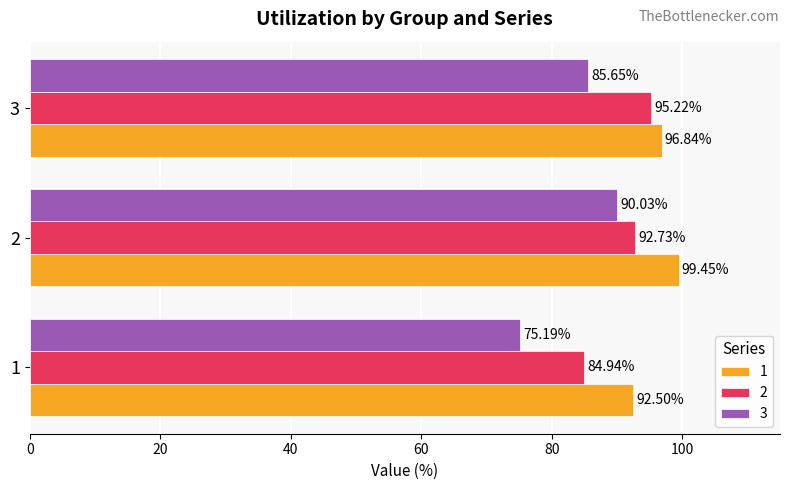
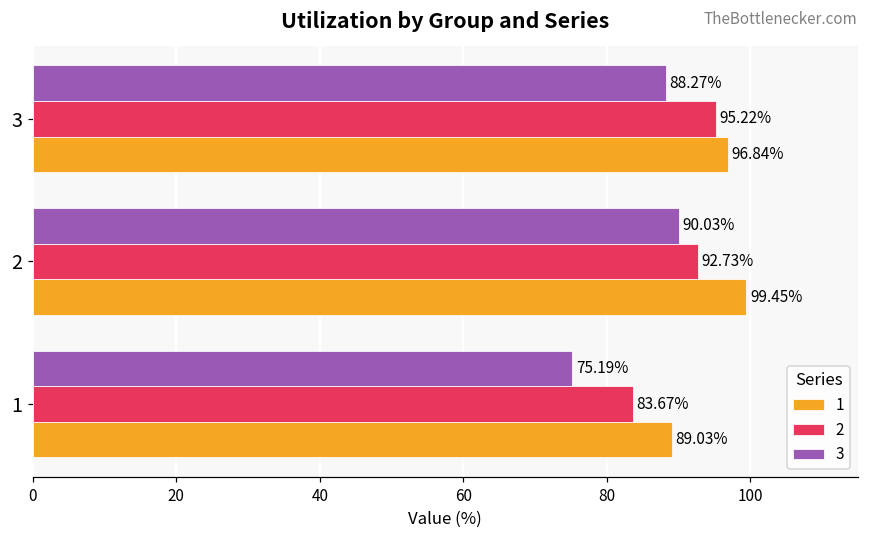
3, 3: 85.65% -> 88.27%
2, 1: 84.94% -> 83.67%
1, 1: 92.50% -> 89.03%
